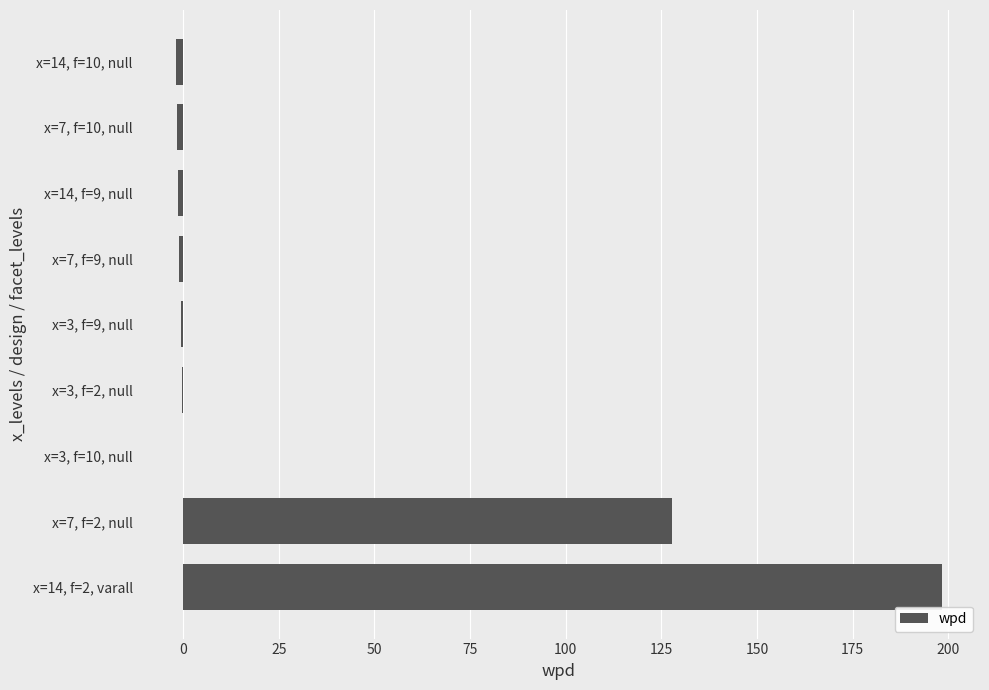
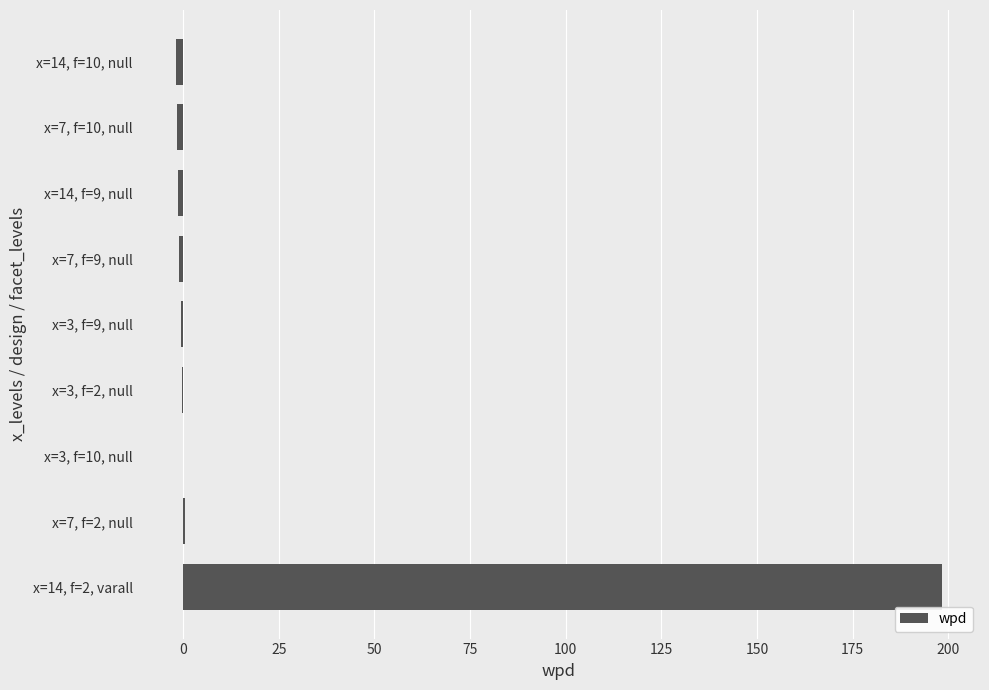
x=7, f=2, null: 128 -> 1
